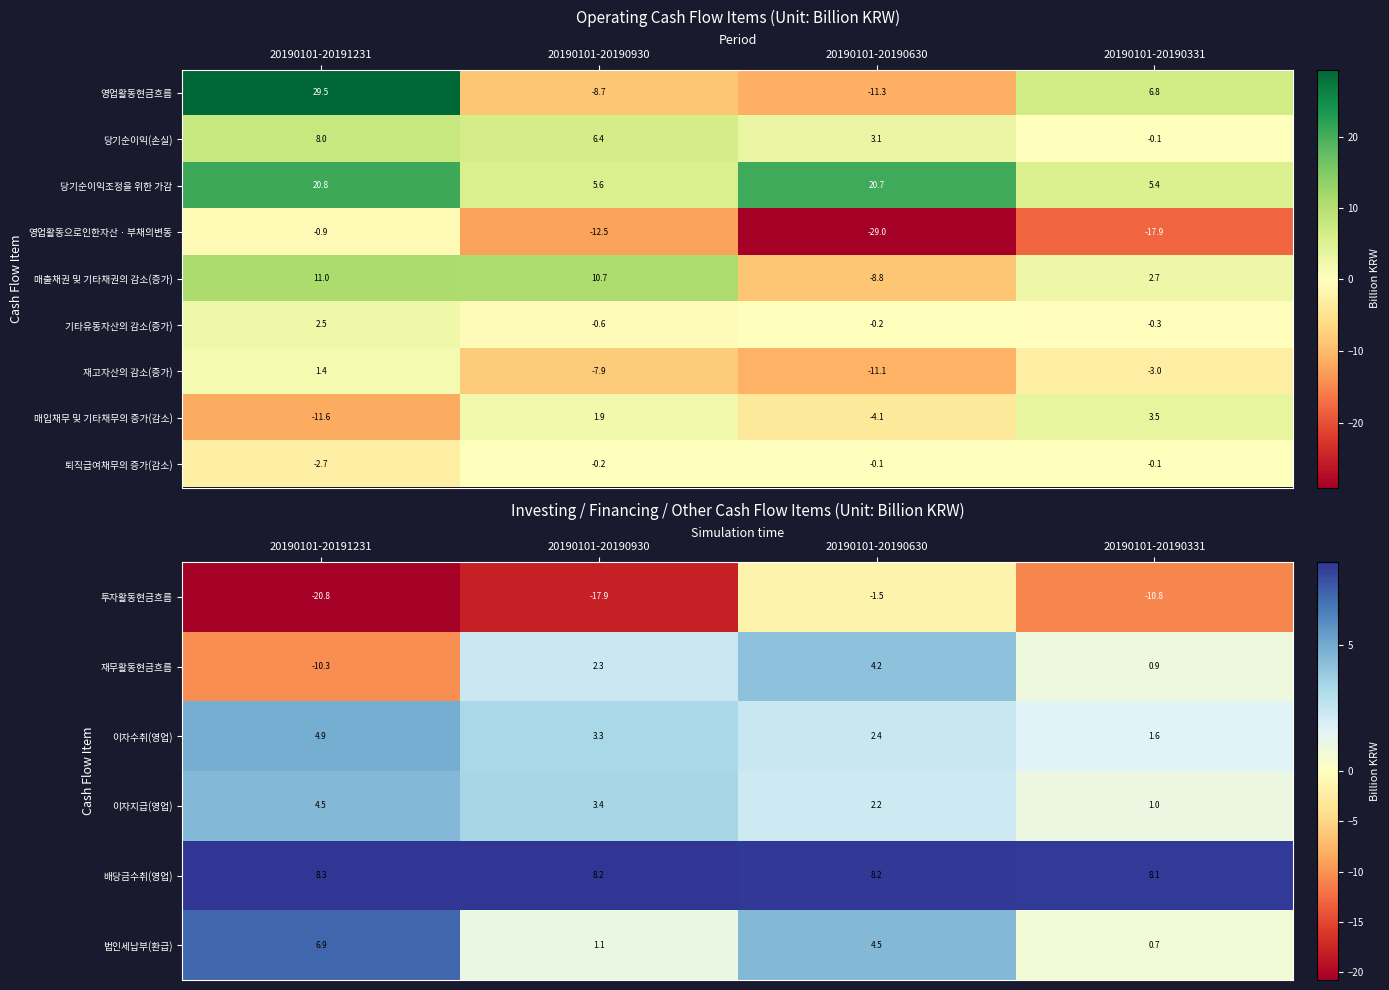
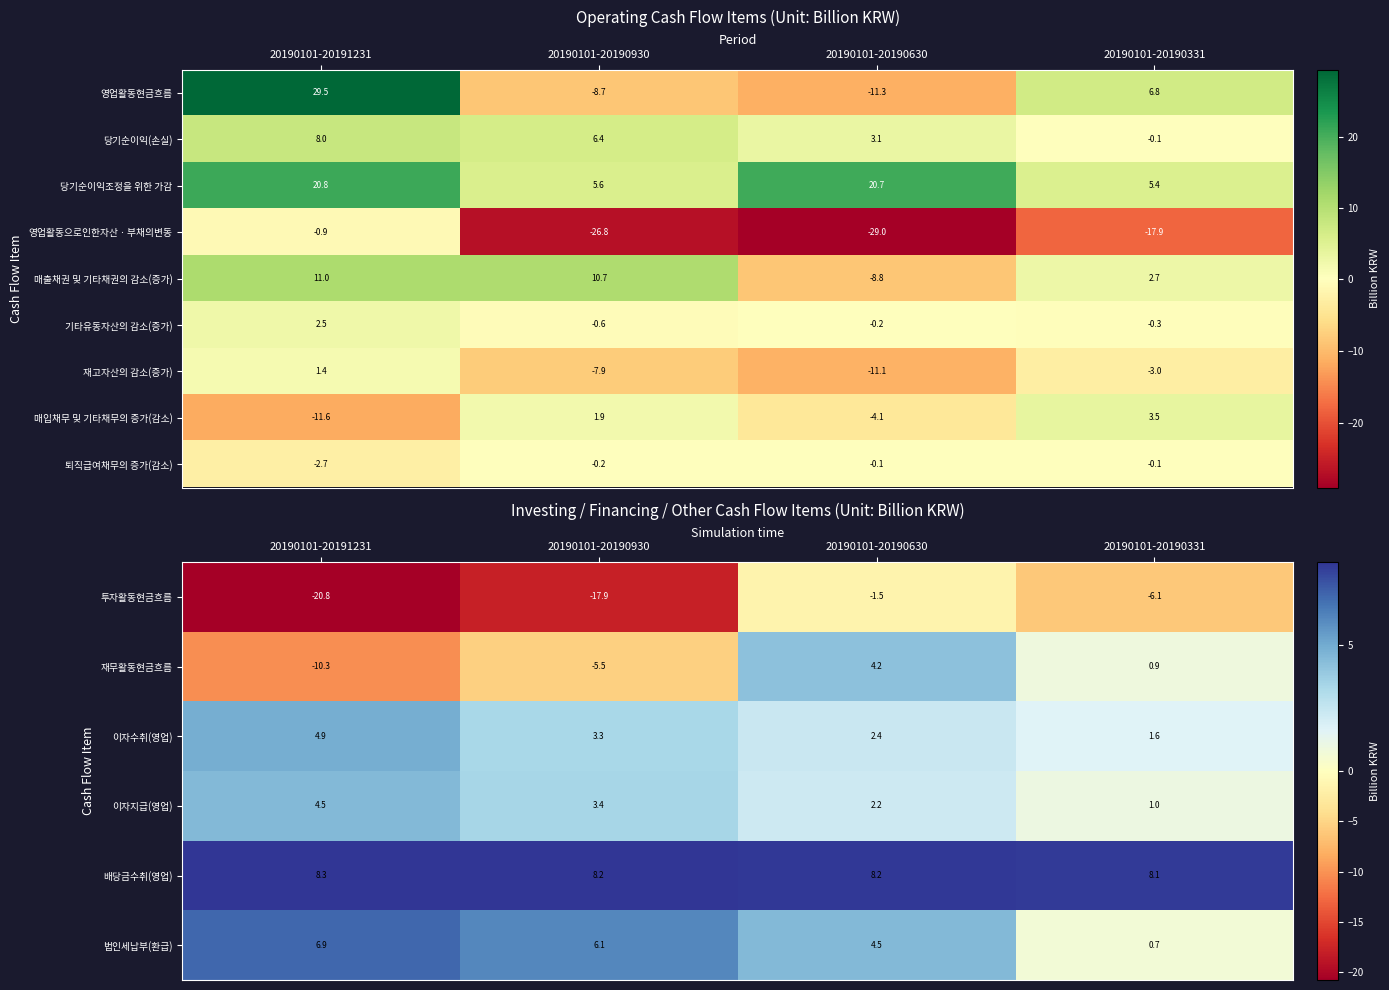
Operating Cash Flow Items (Unit: Billion KRW), 영업활동으로인한자산ㆍ부채의변동, 20190101-20190930: -12.5 -> -26.8
Investing / Financing / Other Cash Flow Items (Unit: Billion KRW), 투자활동현금흐름, 20190101-20190331: -10.8 -> -6.1
Investing / Financing / Other Cash Flow Items (Unit: Billion KRW), 재무활동현금흐름, 20190101-20190930: 2.3 -> -5.5
Investing / Financing / Other Cash Flow Items (Unit: Billion KRW), 법인세납부(환급), 20190101-20190930: 1.1 -> 6.1
